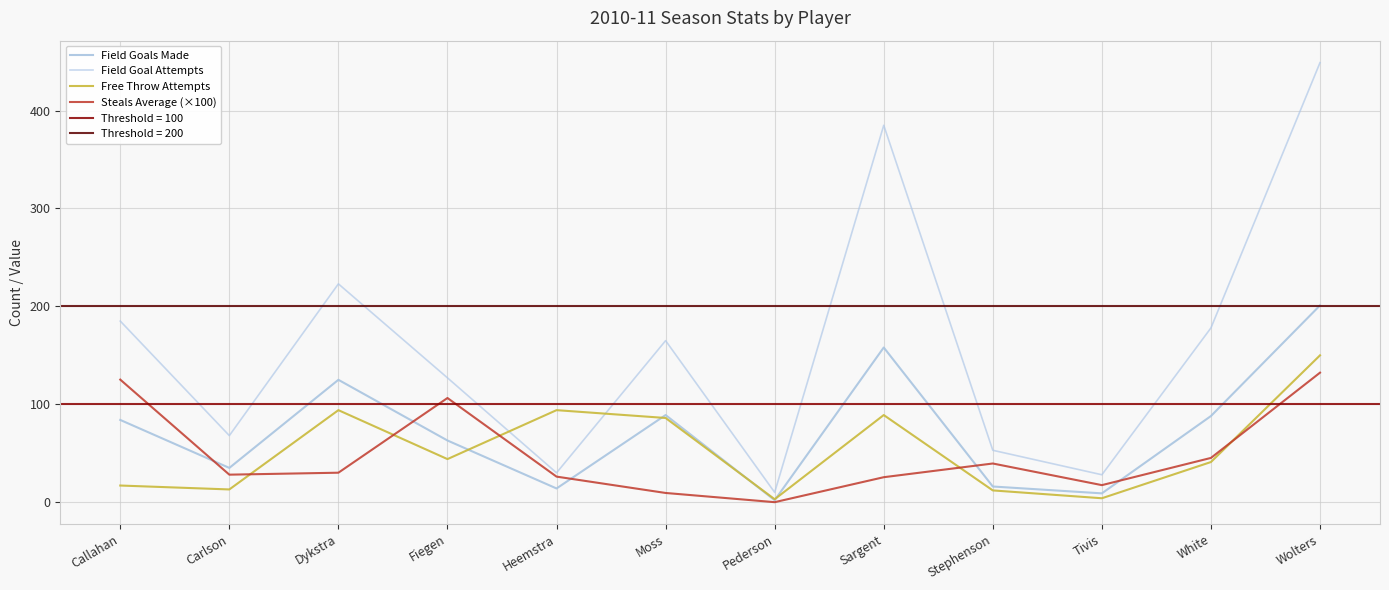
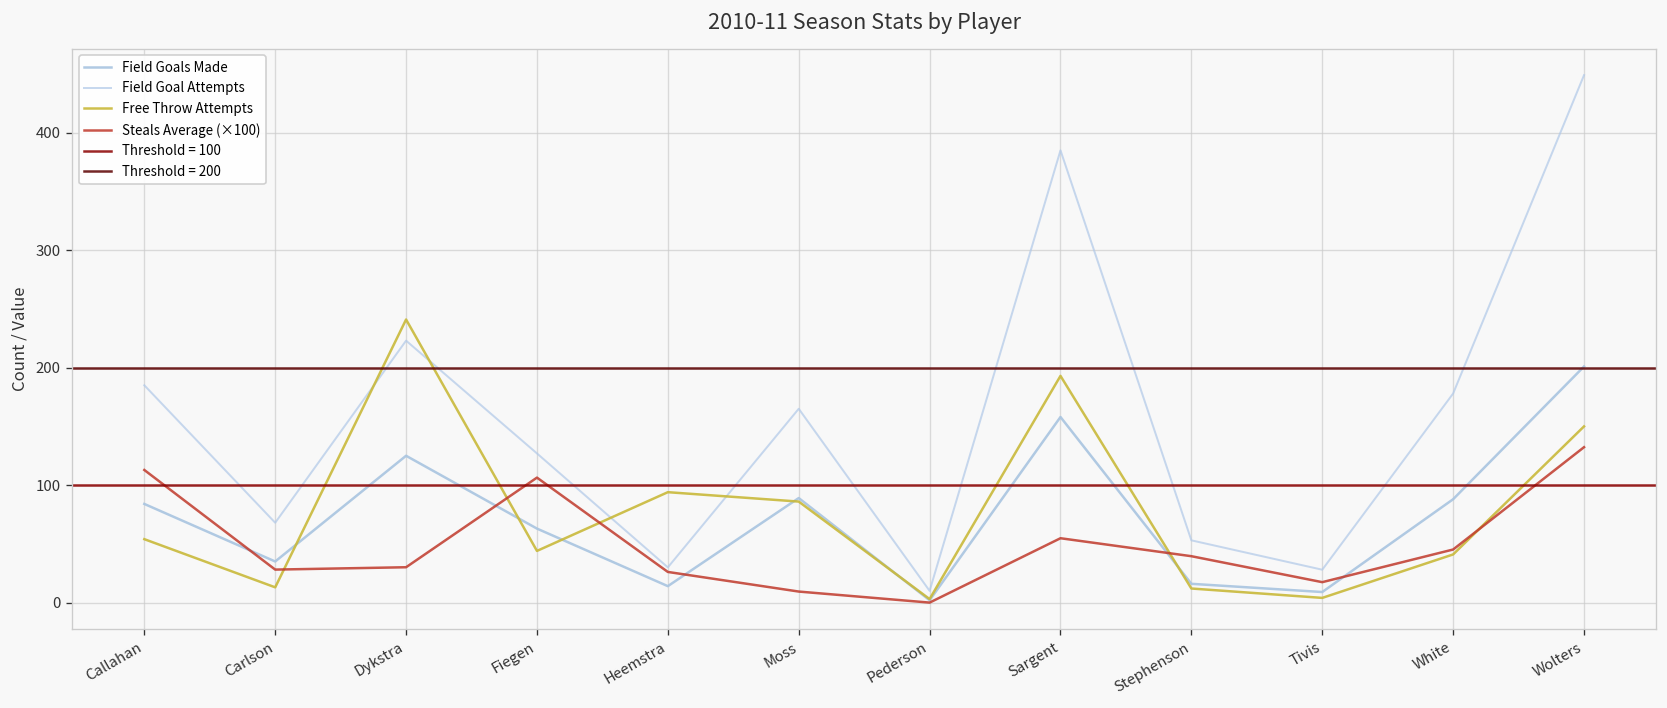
Free Throw Attempts, Callahan: 20 -> 50
Steals Average (×100), Callahan: 130 -> 110
Free Throw Attempts, Dykstra: 90 -> 240
Free Throw Attempts, Sargent: 90 -> 190
Steals Average (×100), Sargent: 30 -> 50
